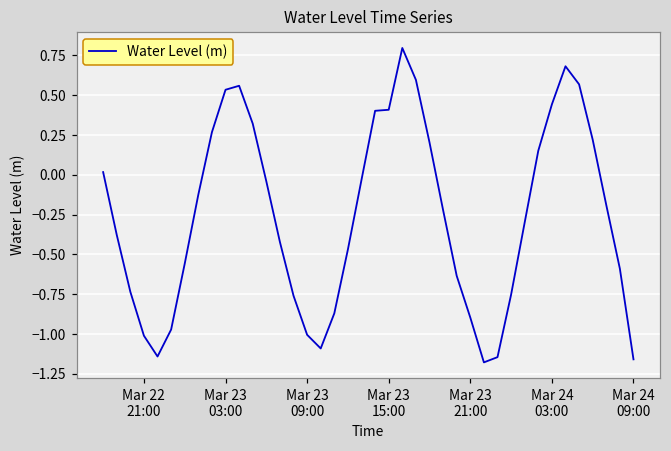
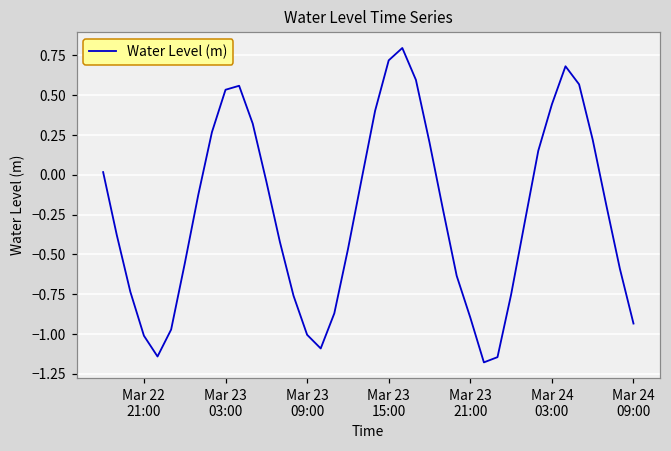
Mar 23 15:00: 0.41 -> 0.72
Mar 24 09:00: -1.16 -> -0.93
